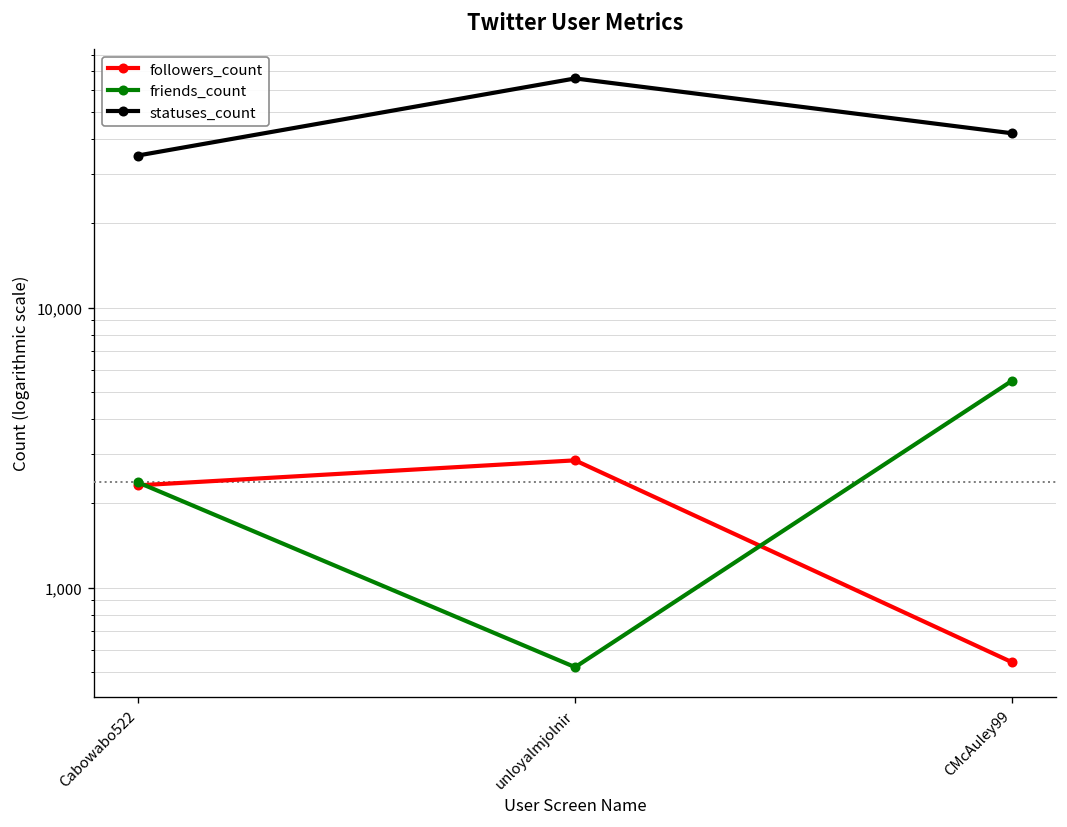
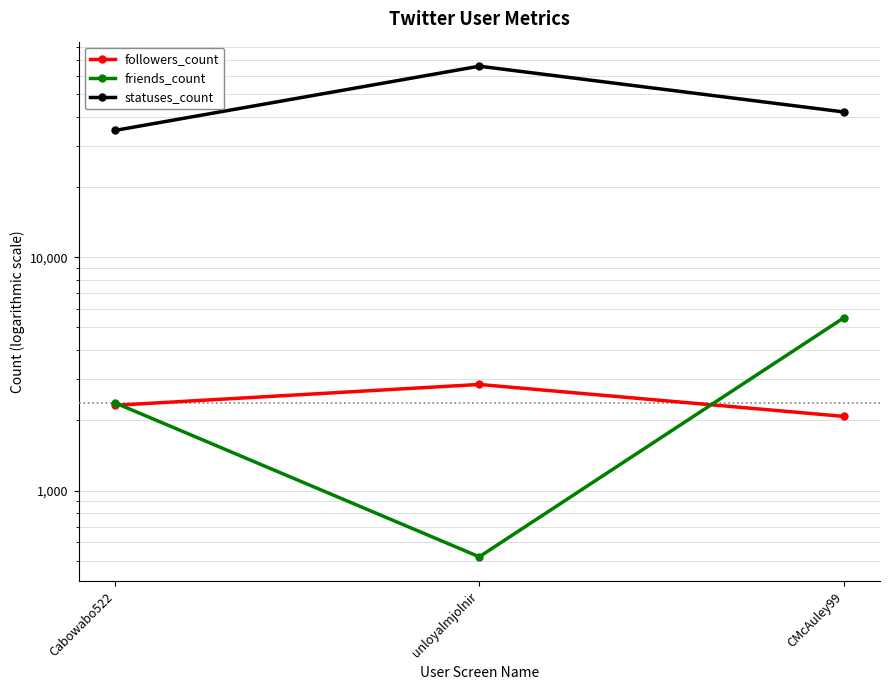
followers_count, CMcAuley99: 540 -> 2,100
